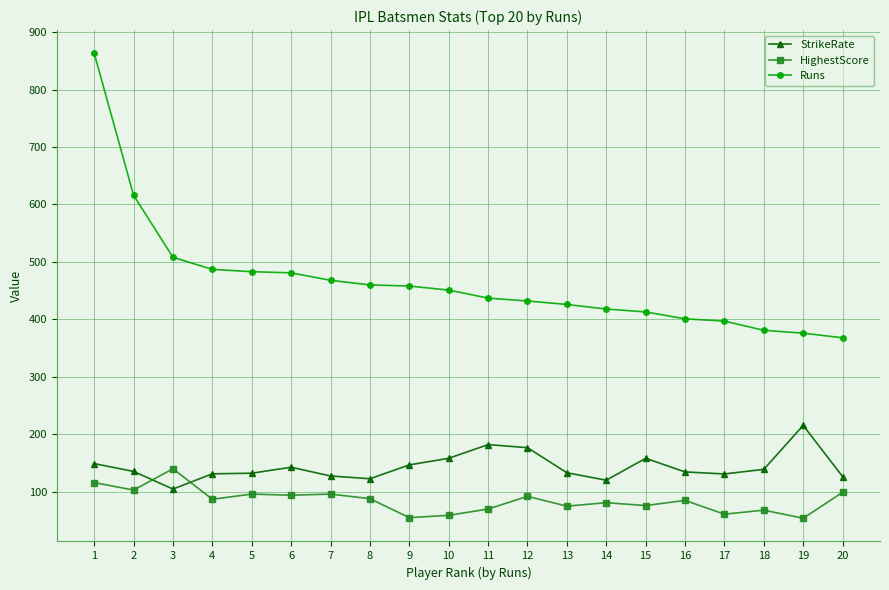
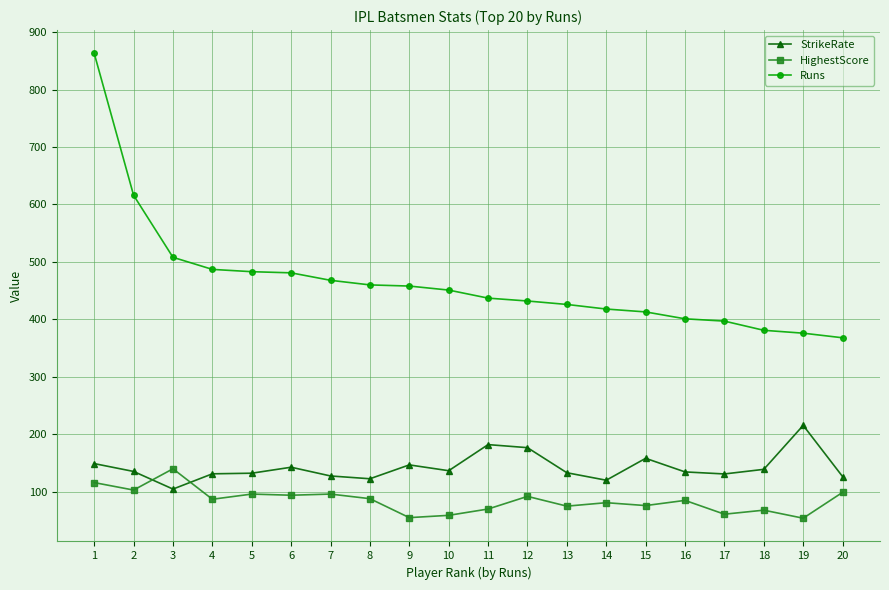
StrikeRate, 10: 160 -> 140
